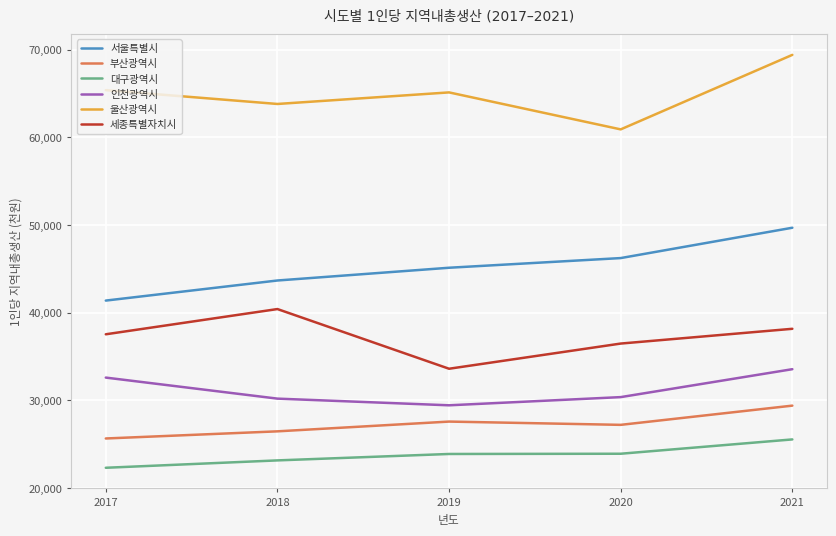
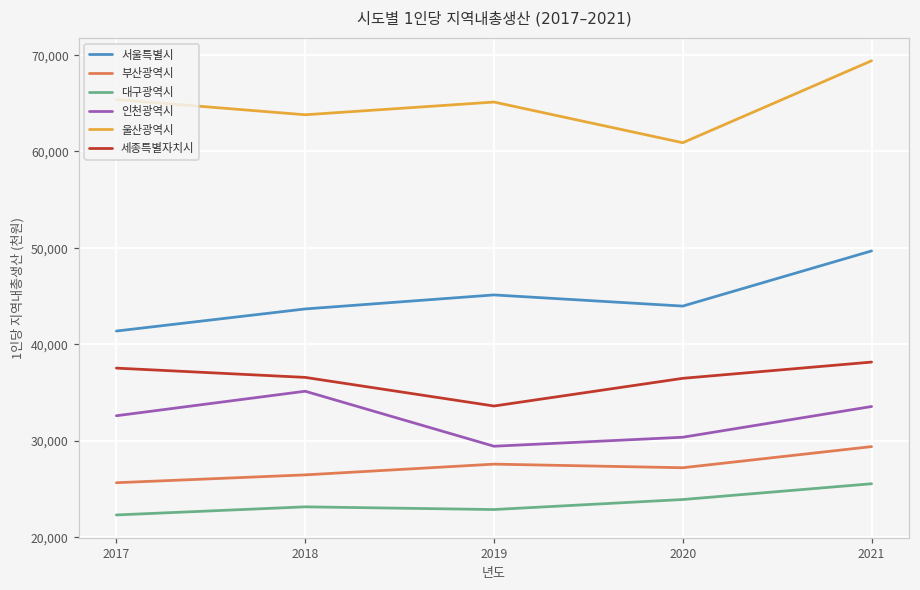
인천광역시, 2018: 30,000 -> 35,000
세종특별자치시, 2018: 40,000 -> 37,000
대구광역시, 2019: 24,000 -> 23,000
서울특별시, 2020: 46,000 -> 44,000
